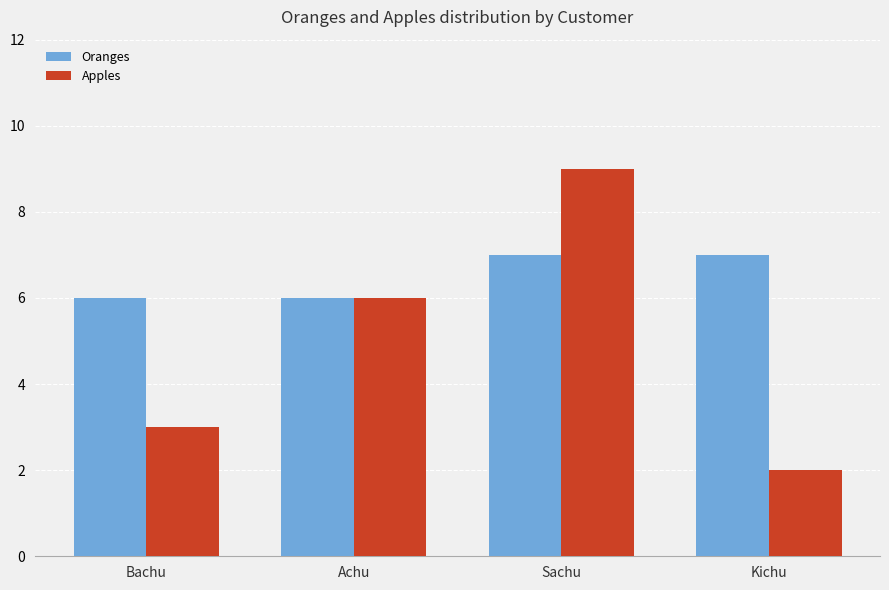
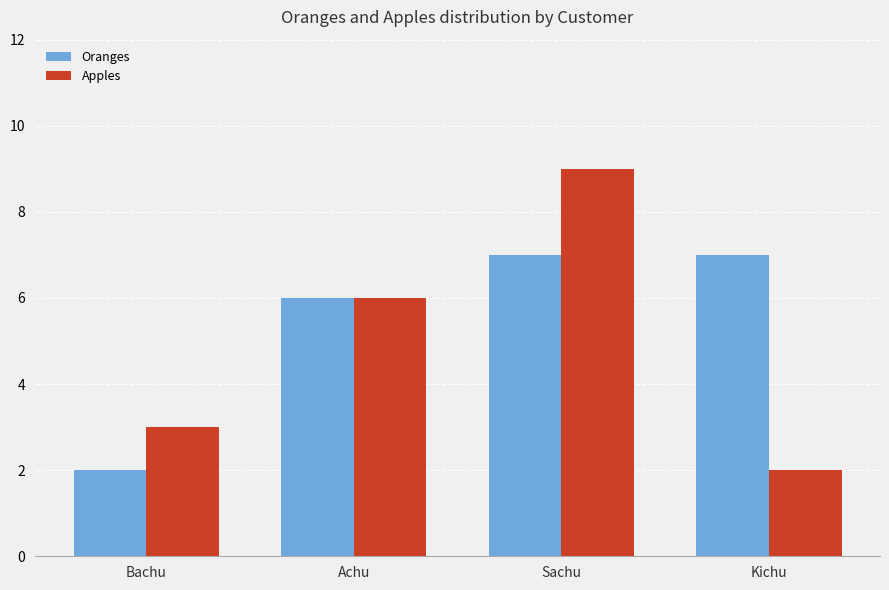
Oranges, Bachu: 6 -> 2
